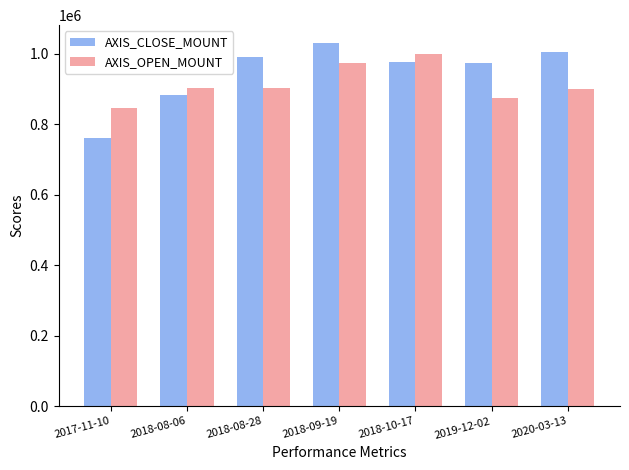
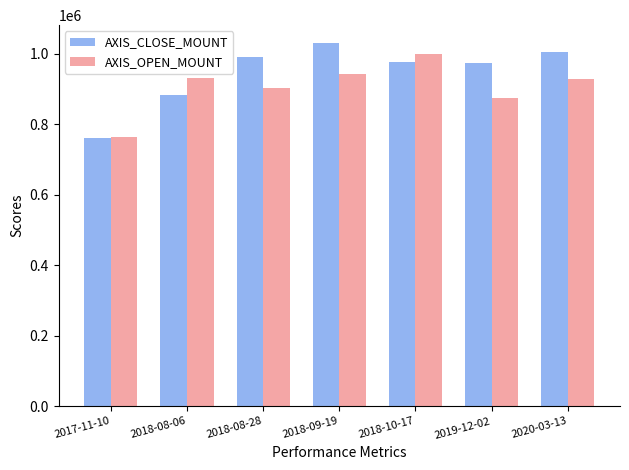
AXIS_OPEN_MOUNT, 2017-11-10: 850000 -> 760000
AXIS_OPEN_MOUNT, 2018-08-06: 900000 -> 930000
AXIS_OPEN_MOUNT, 2018-09-19: 970000 -> 940000
AXIS_OPEN_MOUNT, 2020-03-13: 900000 -> 930000
